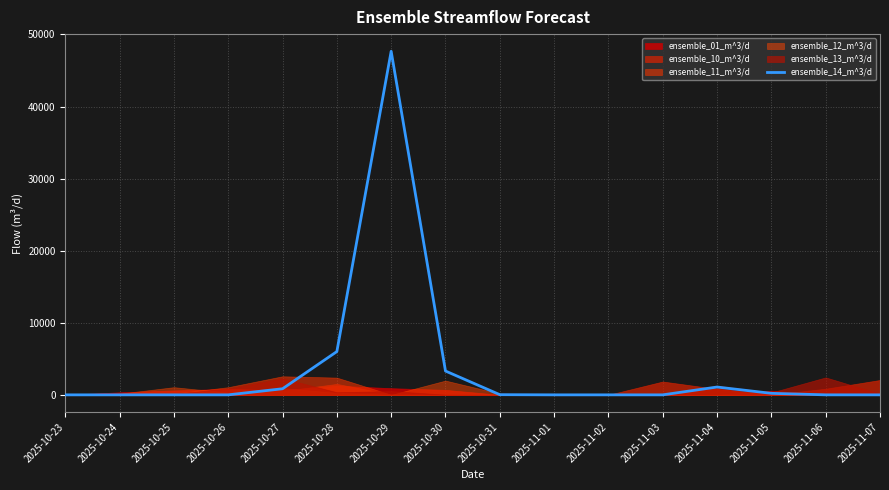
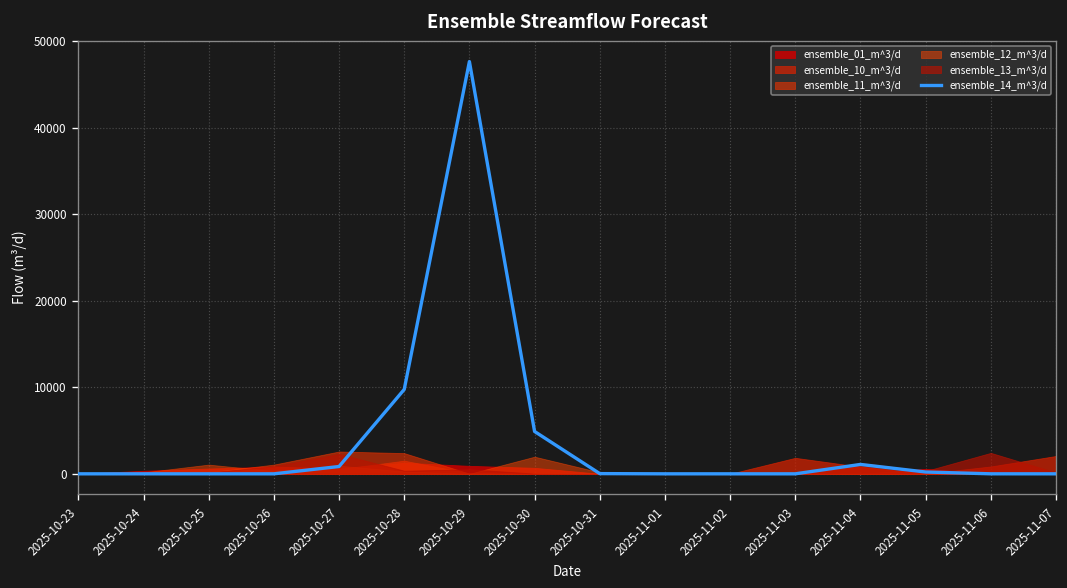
ensemble_14_m^3/d, 2025-10-28: 6000 -> 10000
ensemble_14_m^3/d, 2025-10-30: 3000 -> 5000
